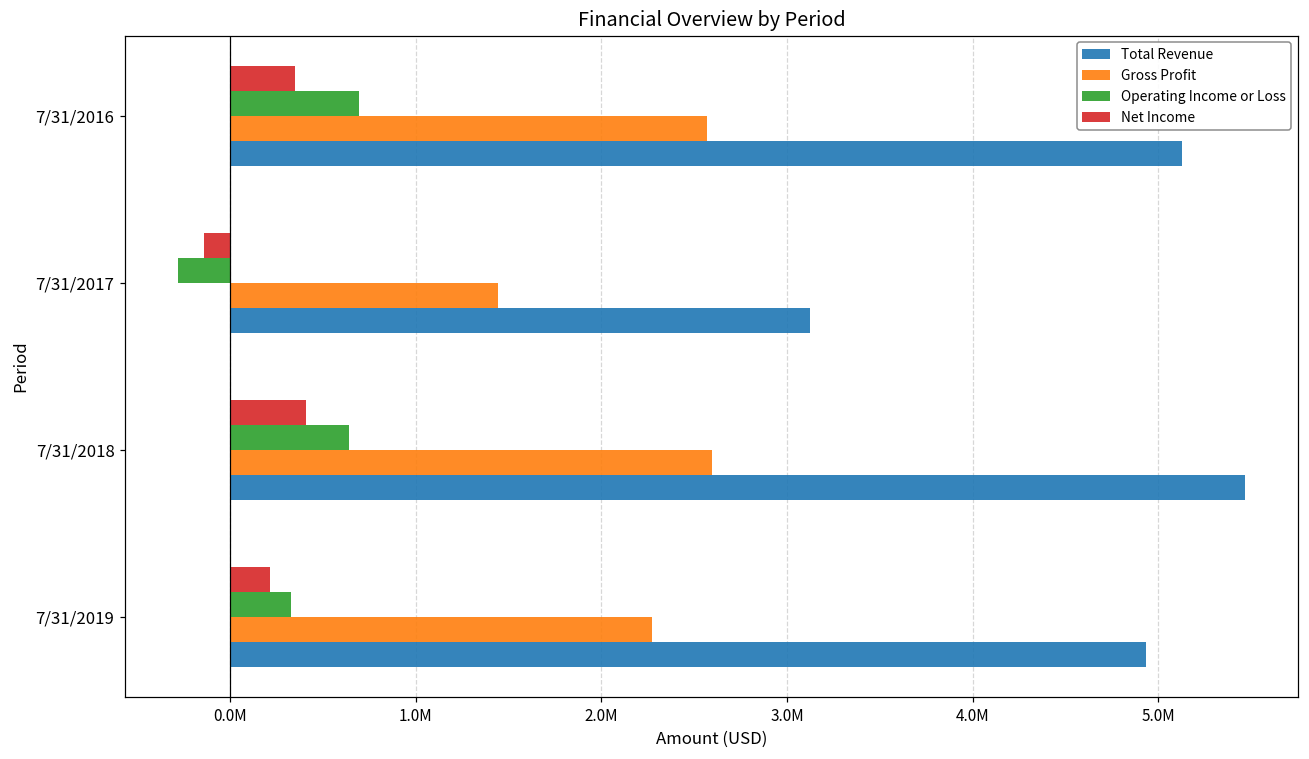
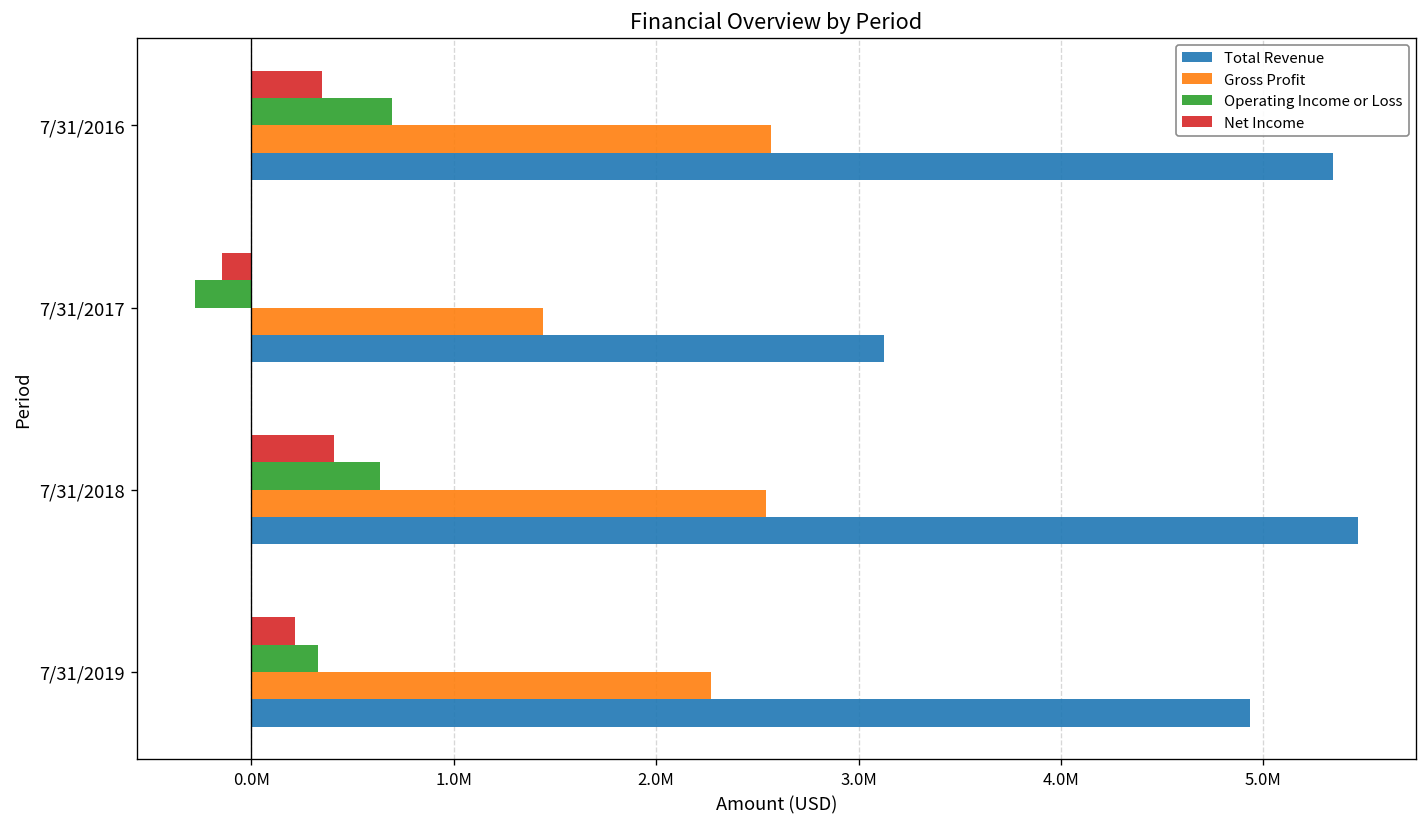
Total Revenue, 7/31/2016: 5130000 -> 5350000
Gross Profit, 7/31/2018: 2600000 -> 2540000
